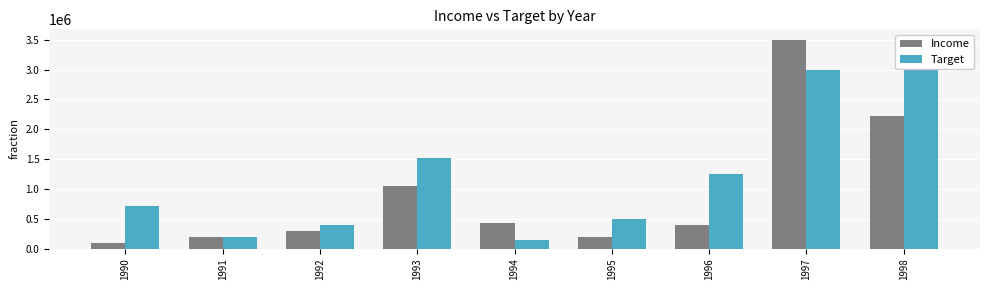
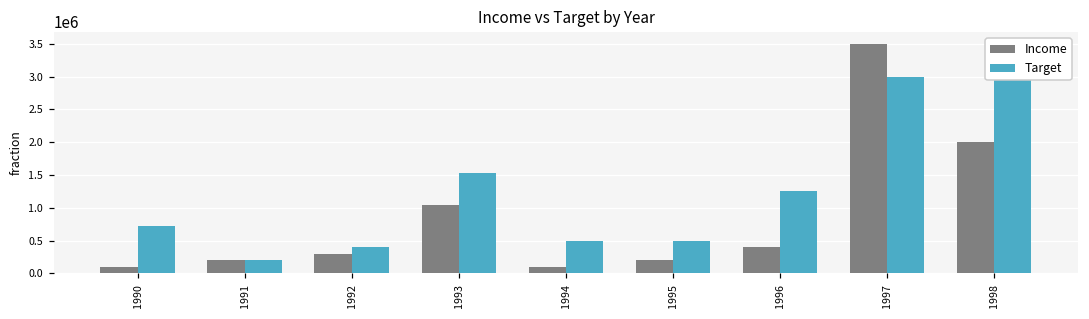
Income, 1994: 400000 -> 100000
Target, 1994: 100000 -> 500000
Income, 1998: 2200000 -> 2000000
